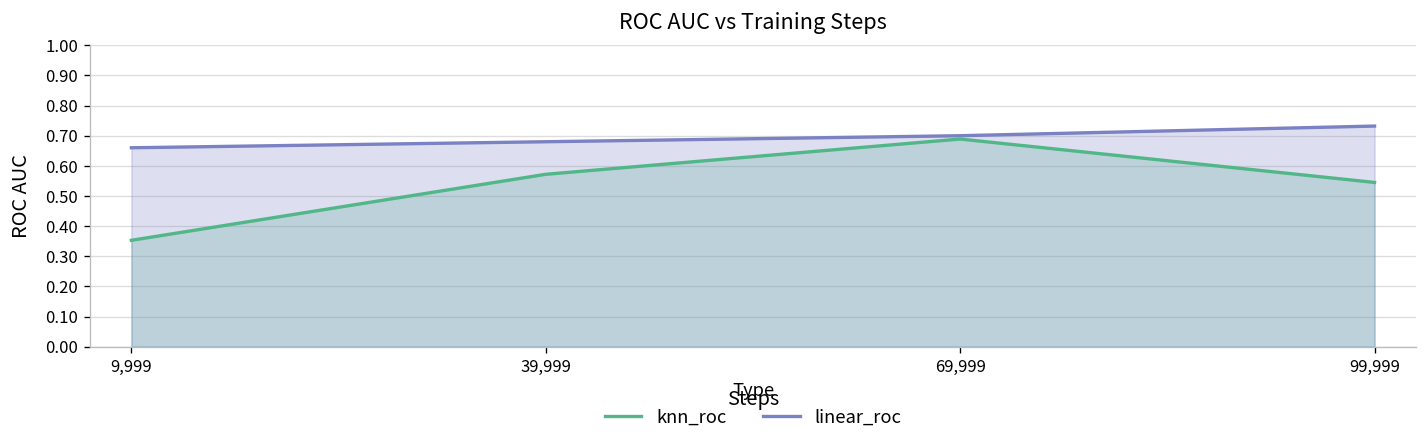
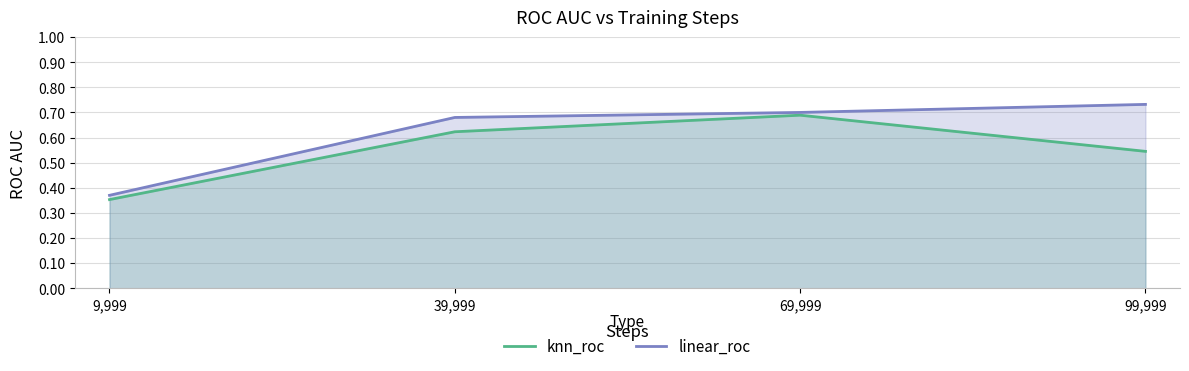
linear_roc, 9,999: 0.66 -> 0.37
knn_roc, 39,999: 0.57 -> 0.62
